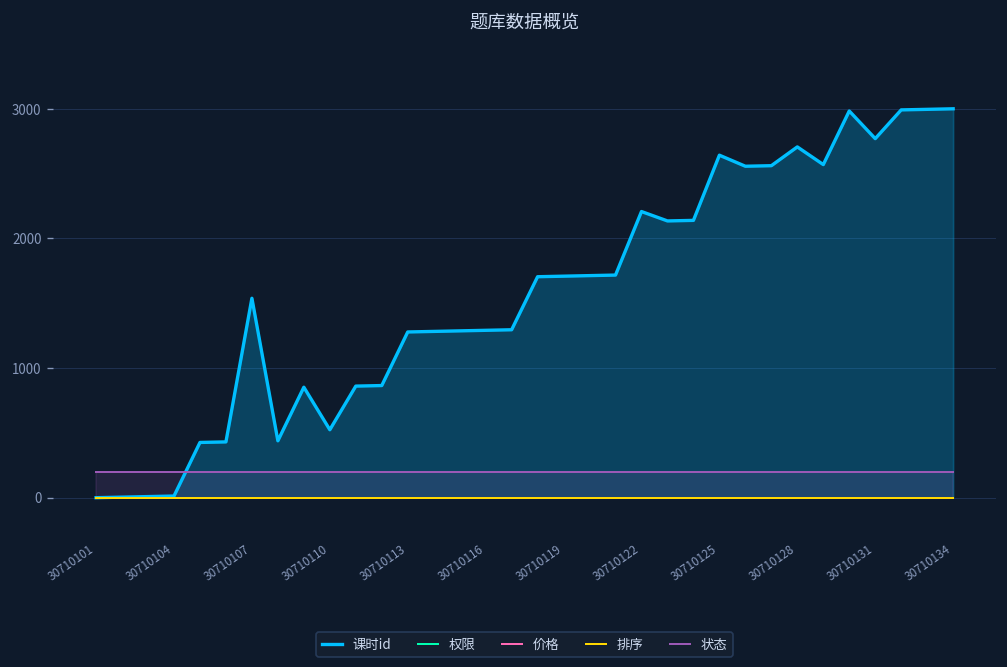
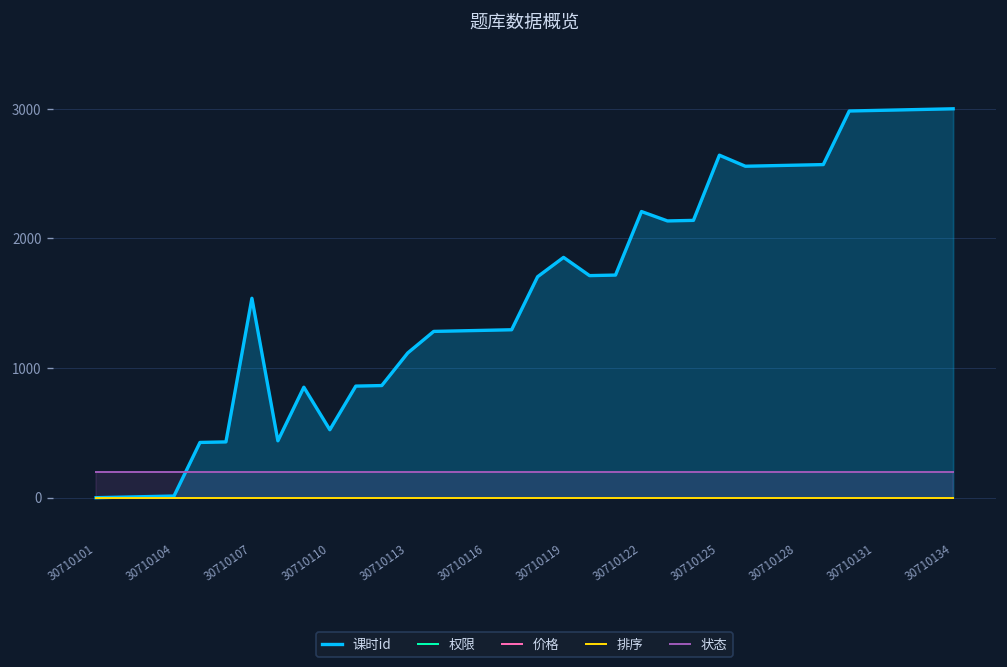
课时id, 30710113: 1280 -> 1120
课时id, 30710119: 1710 -> 1850
课时id, 30710128: 2710 -> 2570
课时id, 30710131: 2770 -> 2990
